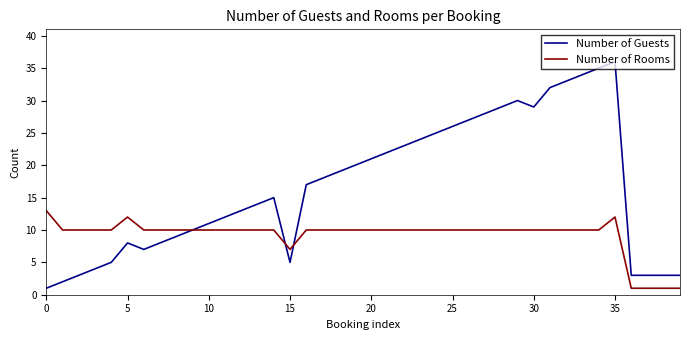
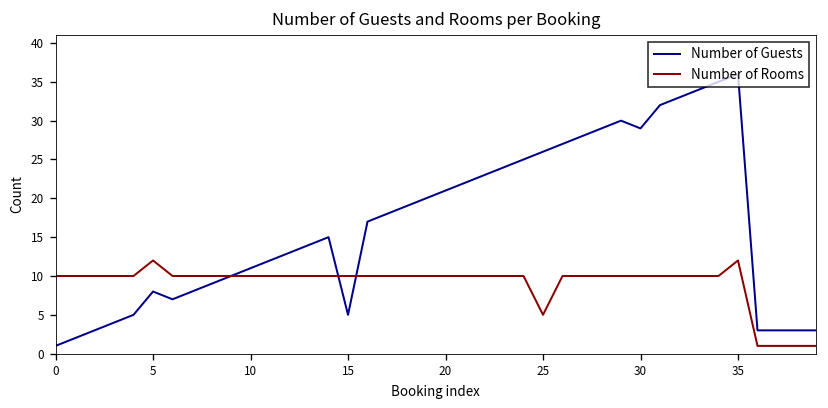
Number of Rooms, 0: 13 -> 10
Number of Rooms, 15: 7 -> 10
Number of Rooms, 25: 10 -> 5
